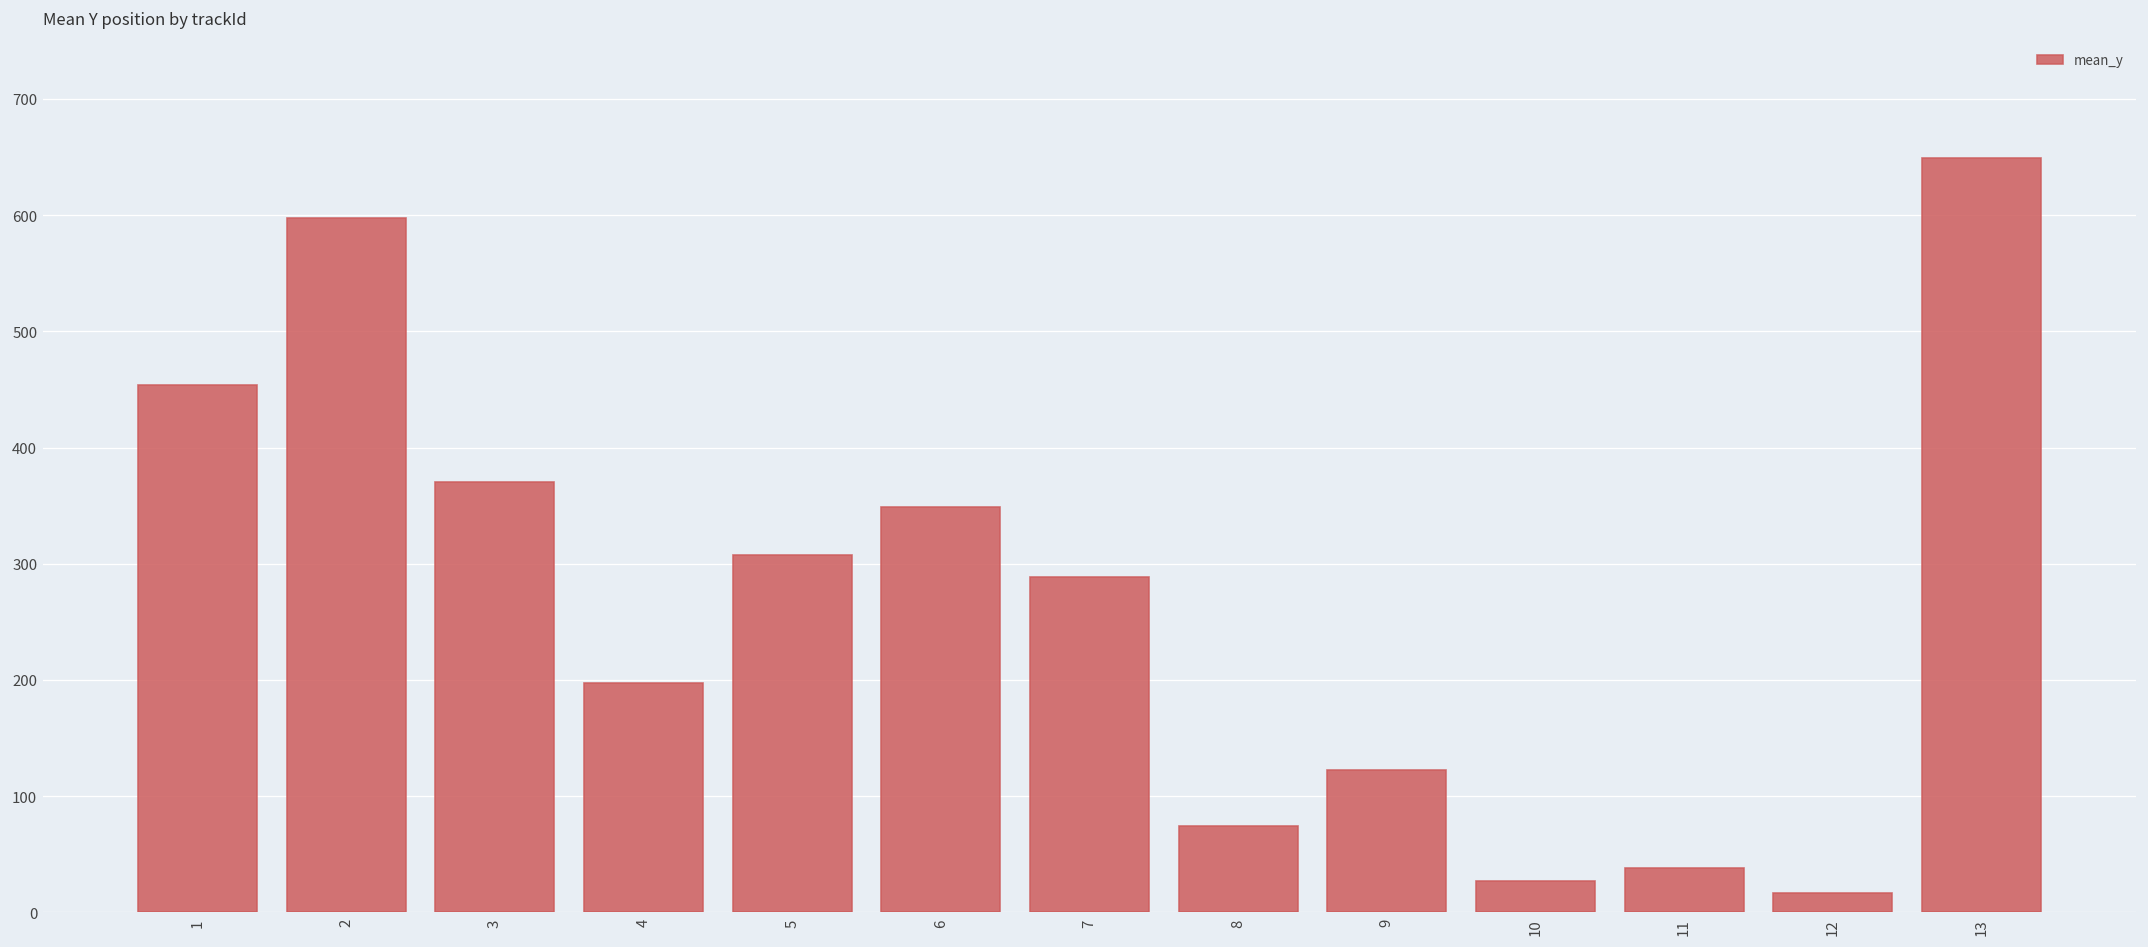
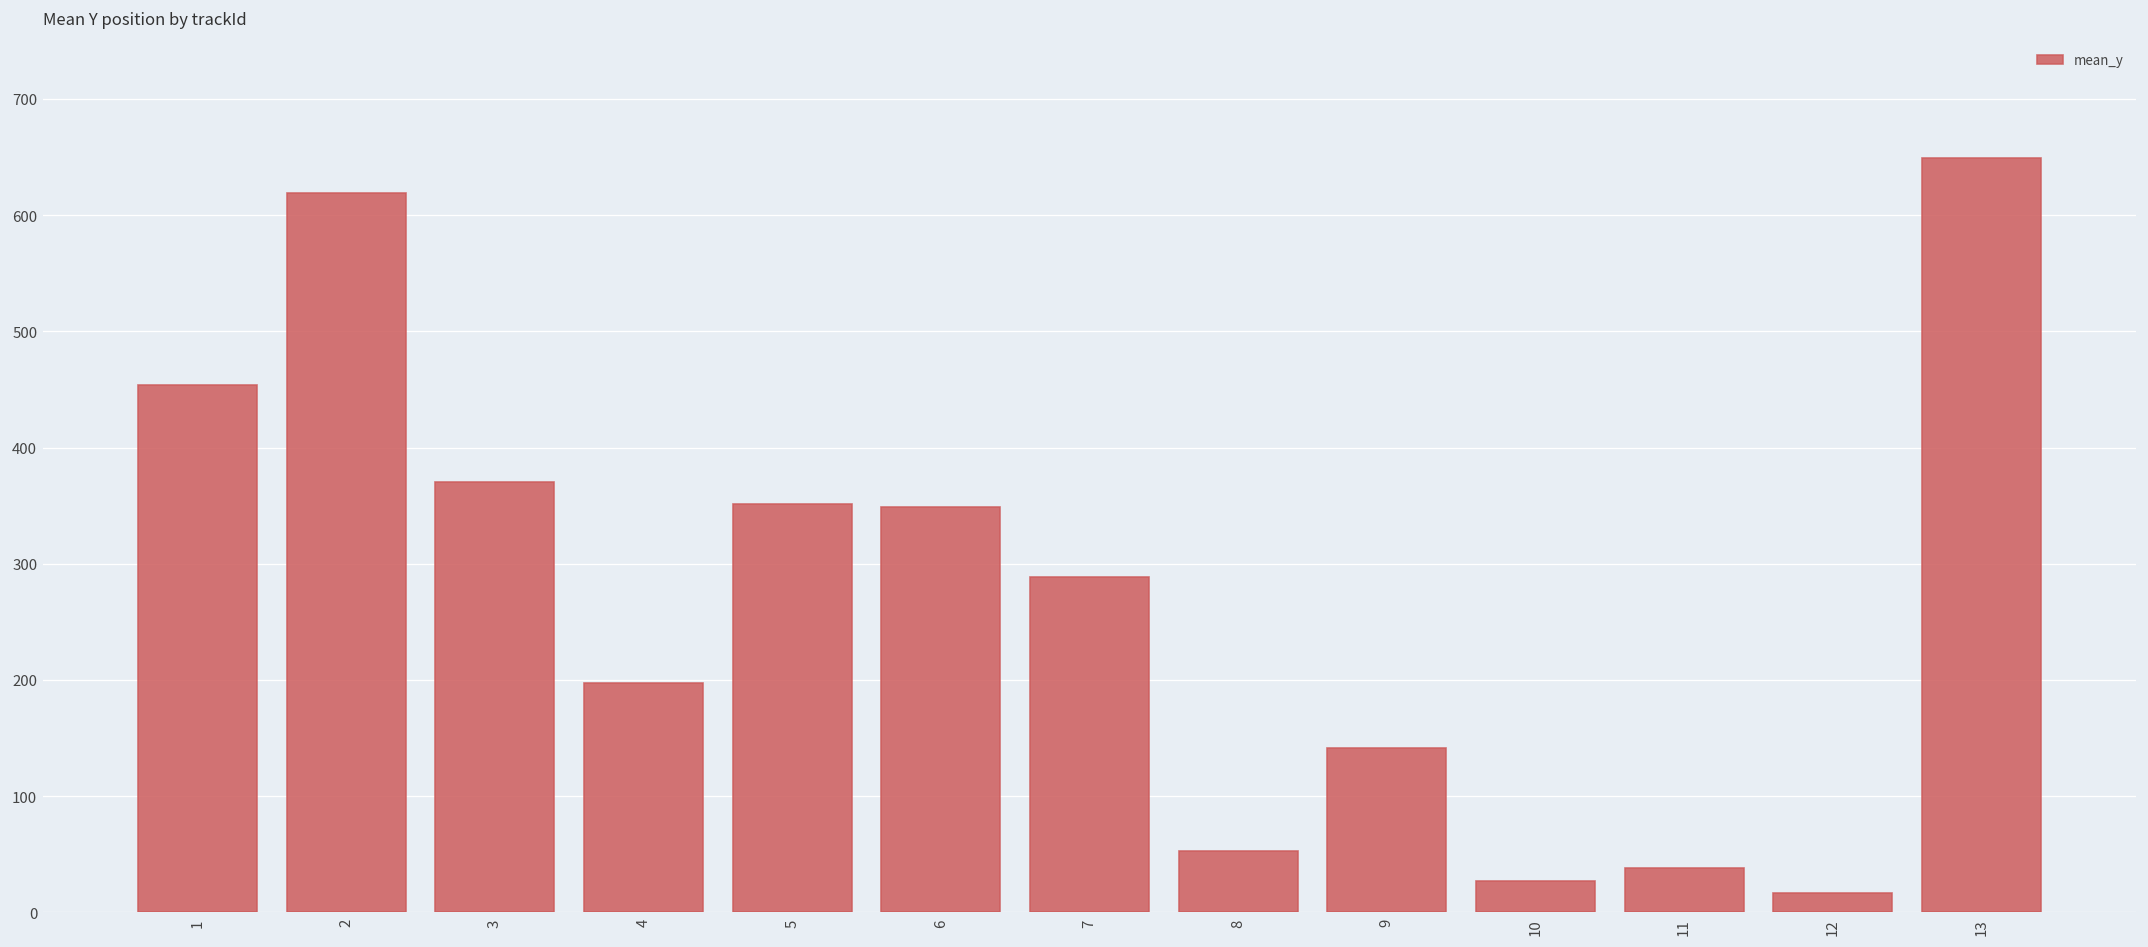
2: 600 -> 620
5: 310 -> 350
8: 70 -> 50
9: 120 -> 140
